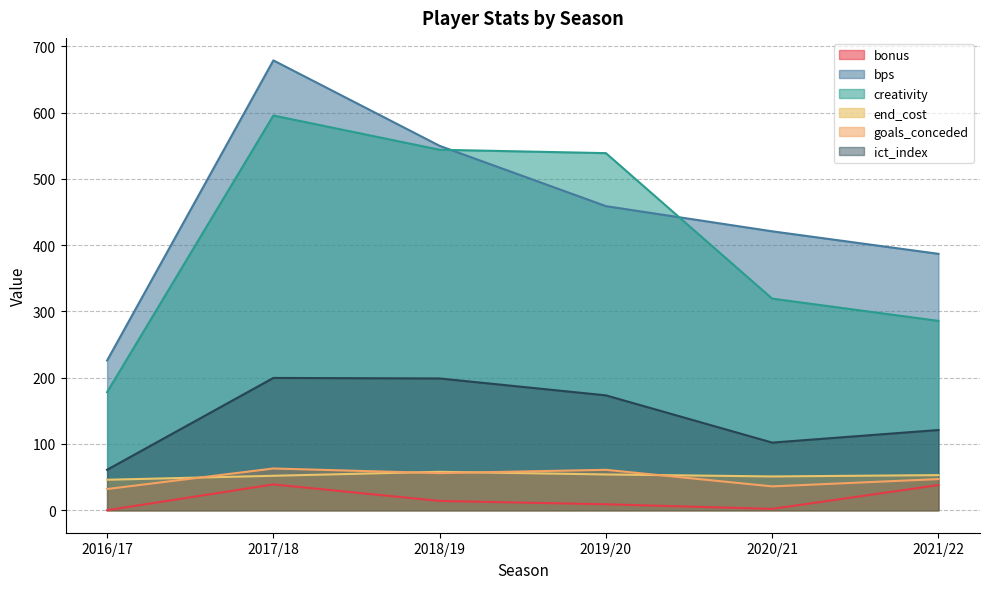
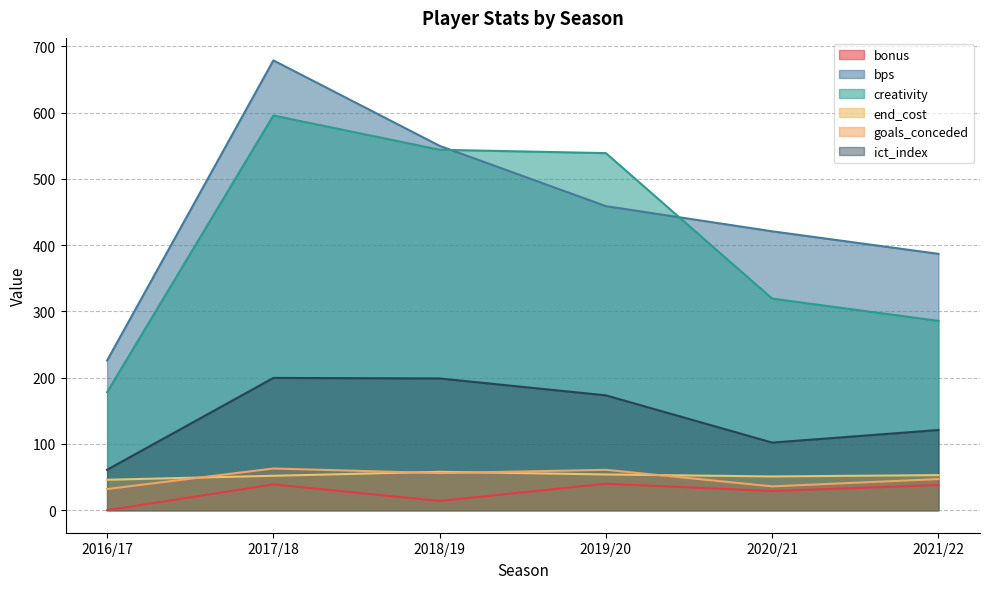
bonus, 2019/20: 10 -> 40
bonus, 2020/21: 0 -> 30
